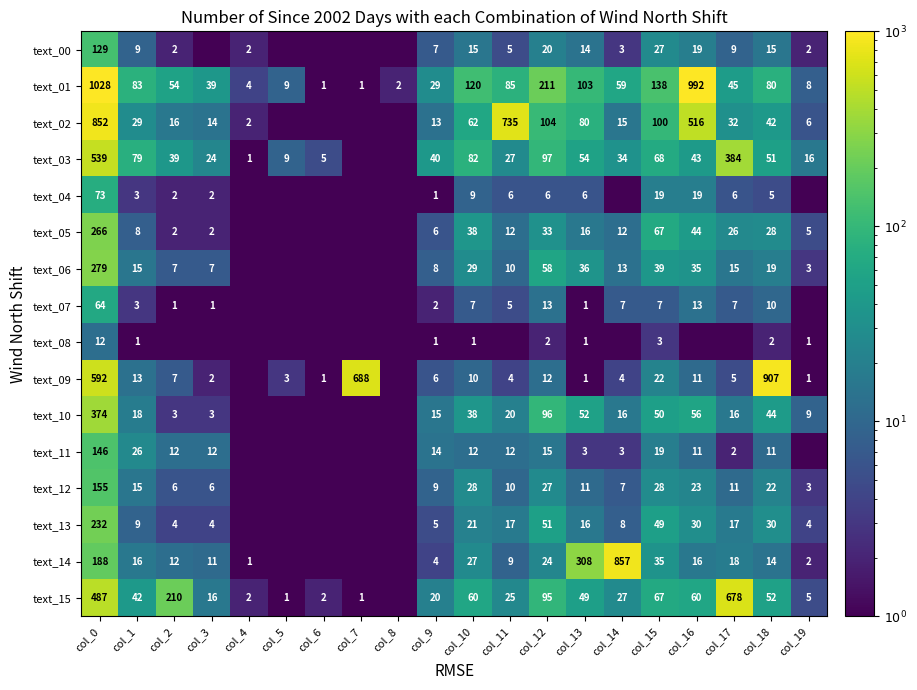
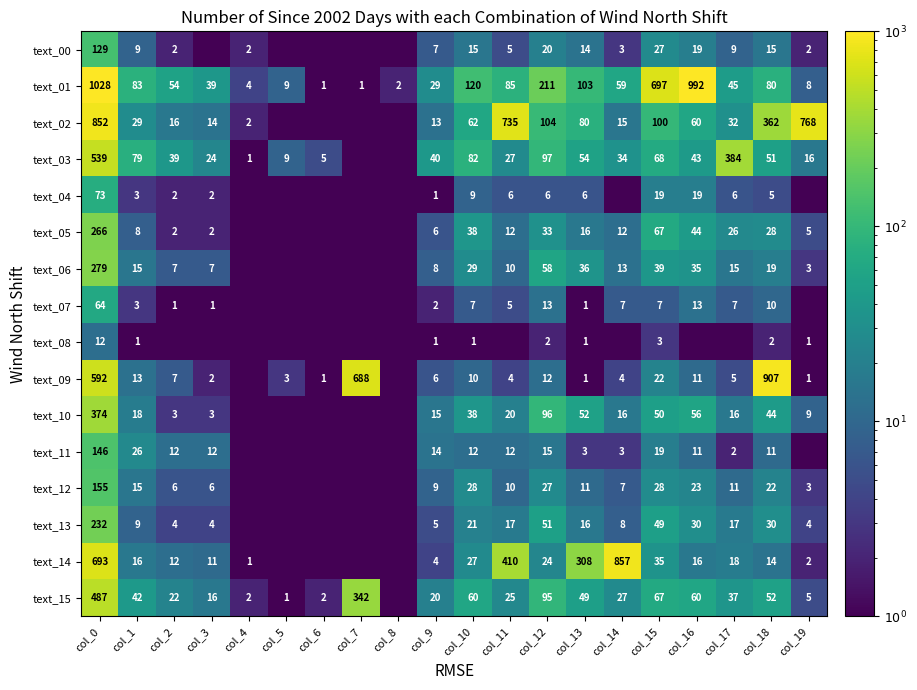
text_01, col_15: 138 -> 697
text_02, col_16: 516 -> 60
text_02, col_18: 42 -> 362
text_02, col_19: 6 -> 768
text_14, col_0: 188 -> 693
text_14, col_11: 9 -> 410
text_15, col_2: 210 -> 22
text_15, col_7: 1 -> 342
text_15, col_17: 678 -> 37
